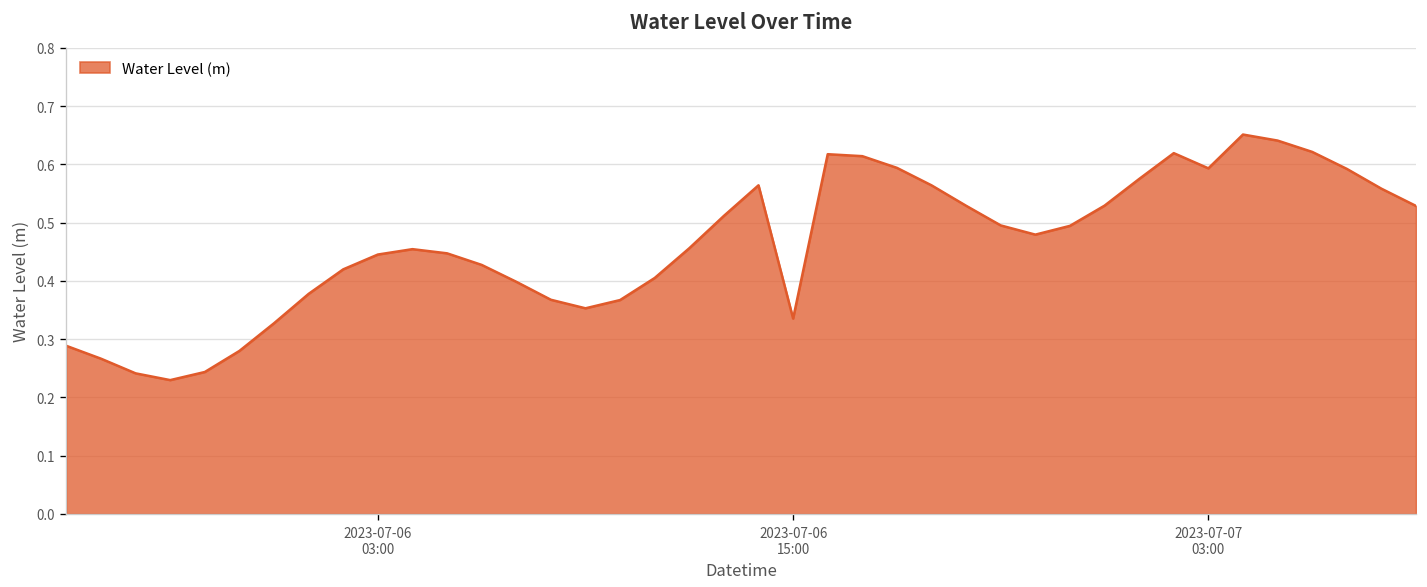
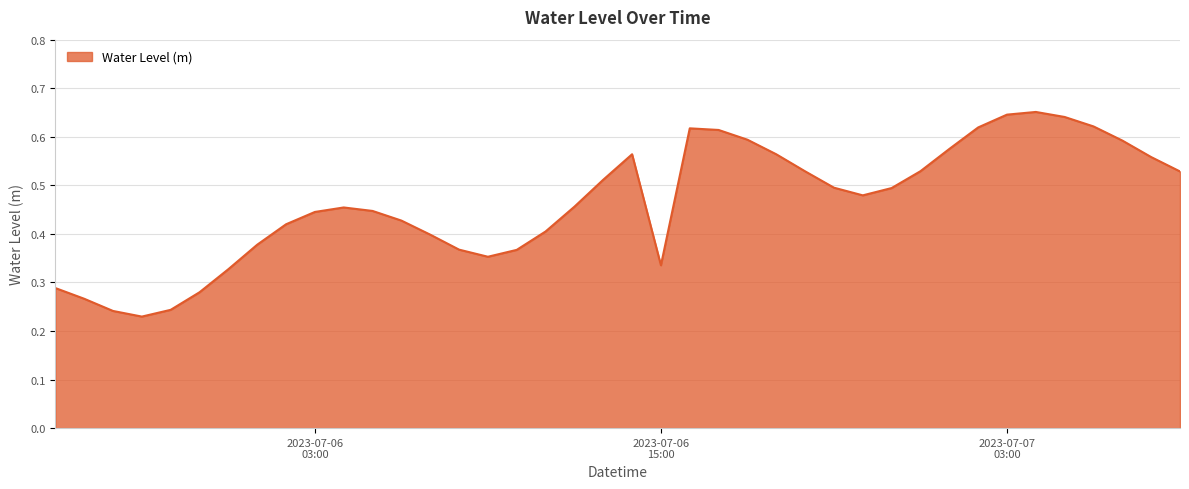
2023-07-07 03:00: 0.59 -> 0.65
